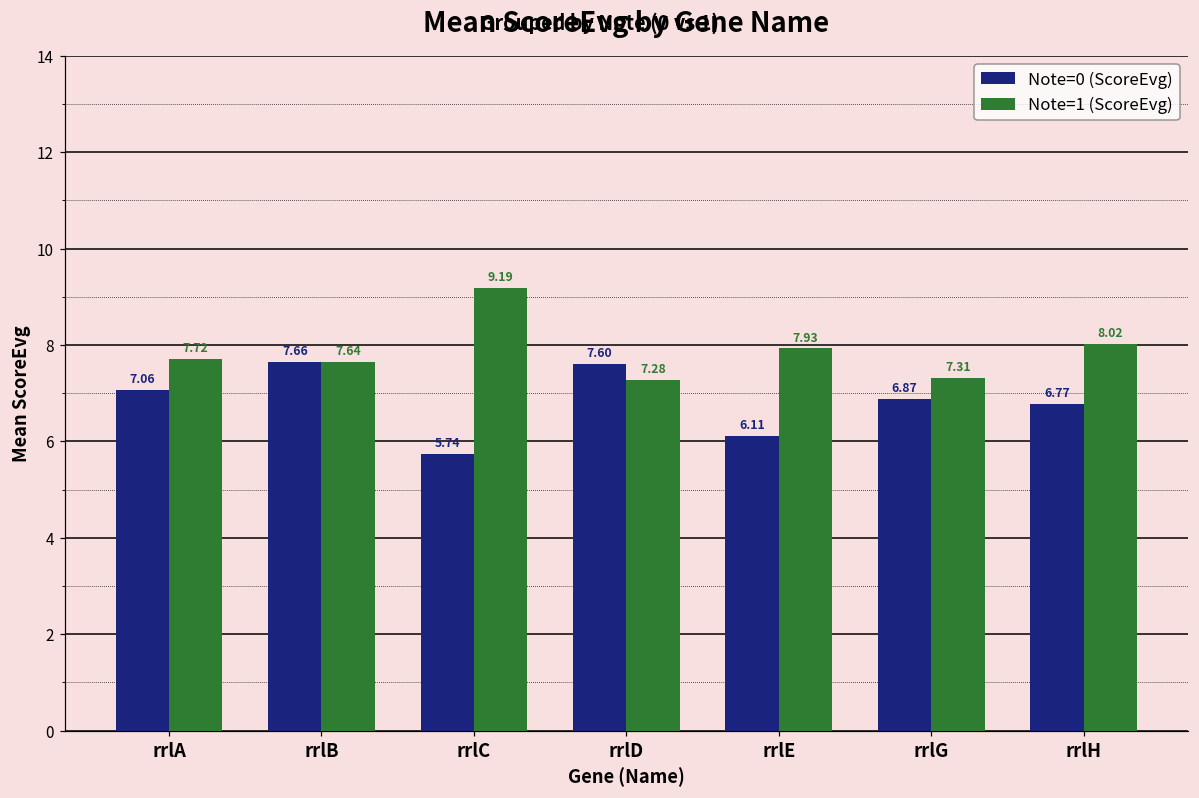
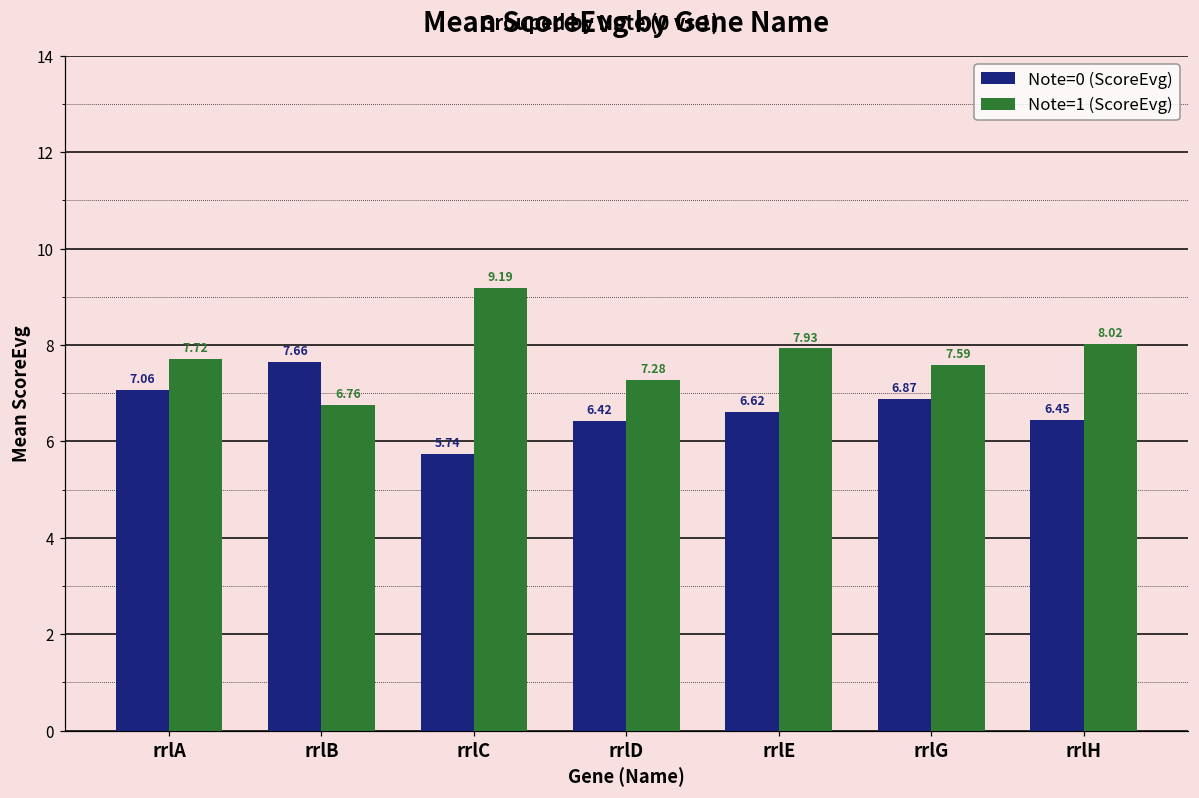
Note=1 (ScoreEvg), rrlB: 7.64 -> 6.76
Note=0 (ScoreEvg), rrlD: 7.60 -> 6.42
Note=0 (ScoreEvg), rrlE: 6.11 -> 6.62
Note=1 (ScoreEvg), rrlG: 7.31 -> 7.59
Note=0 (ScoreEvg), rrlH: 6.77 -> 6.45
